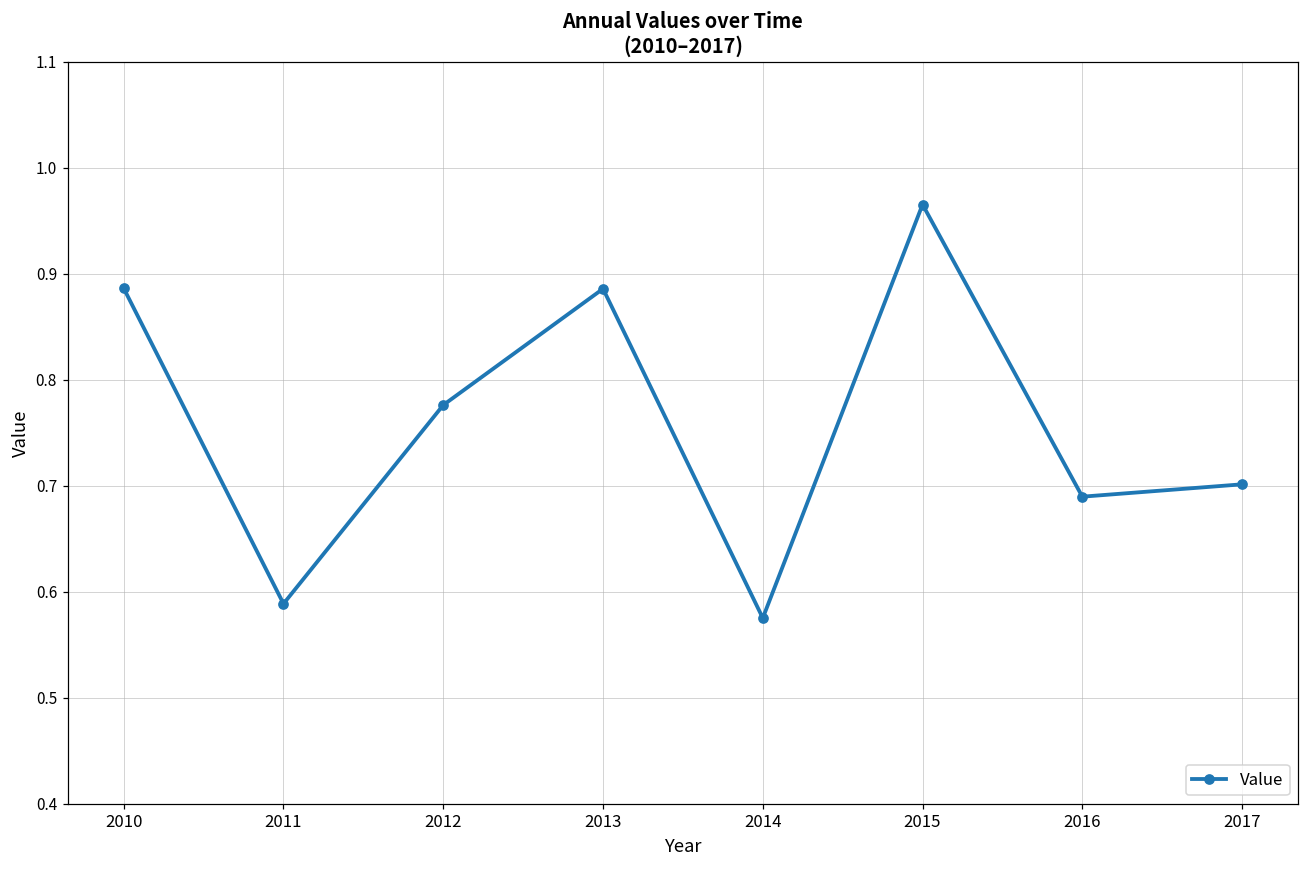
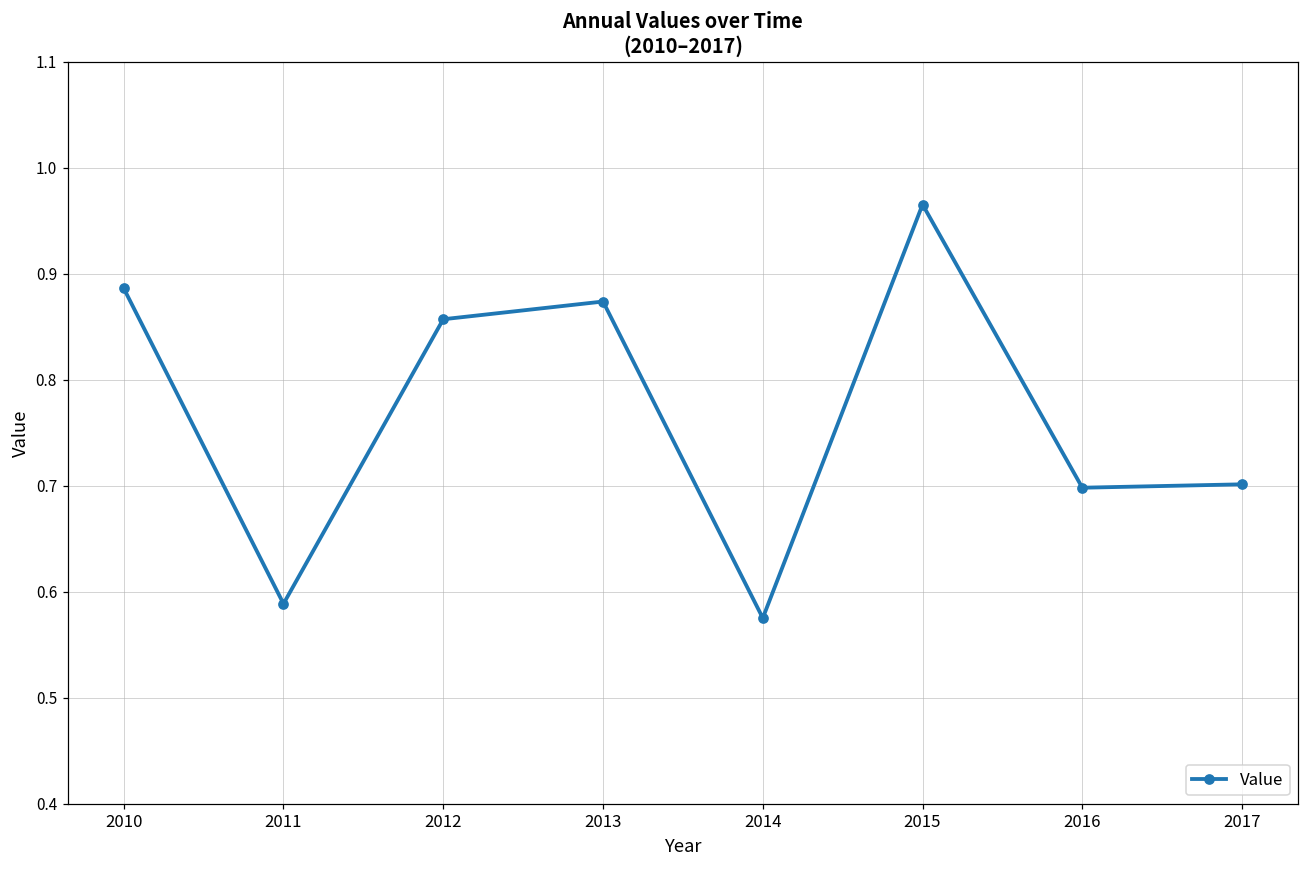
2012: 0.78 -> 0.86
2013: 0.89 -> 0.87
2016: 0.69 -> 0.70
